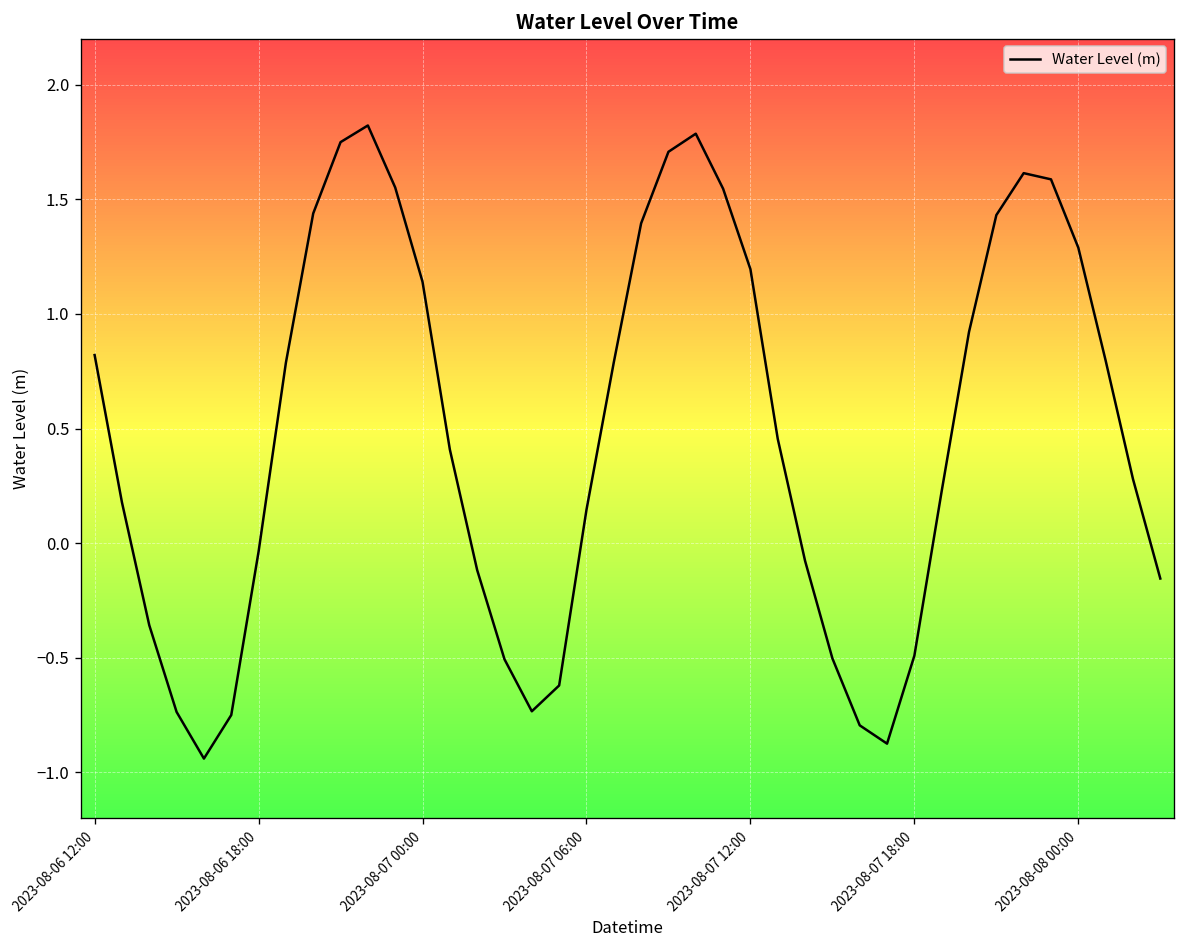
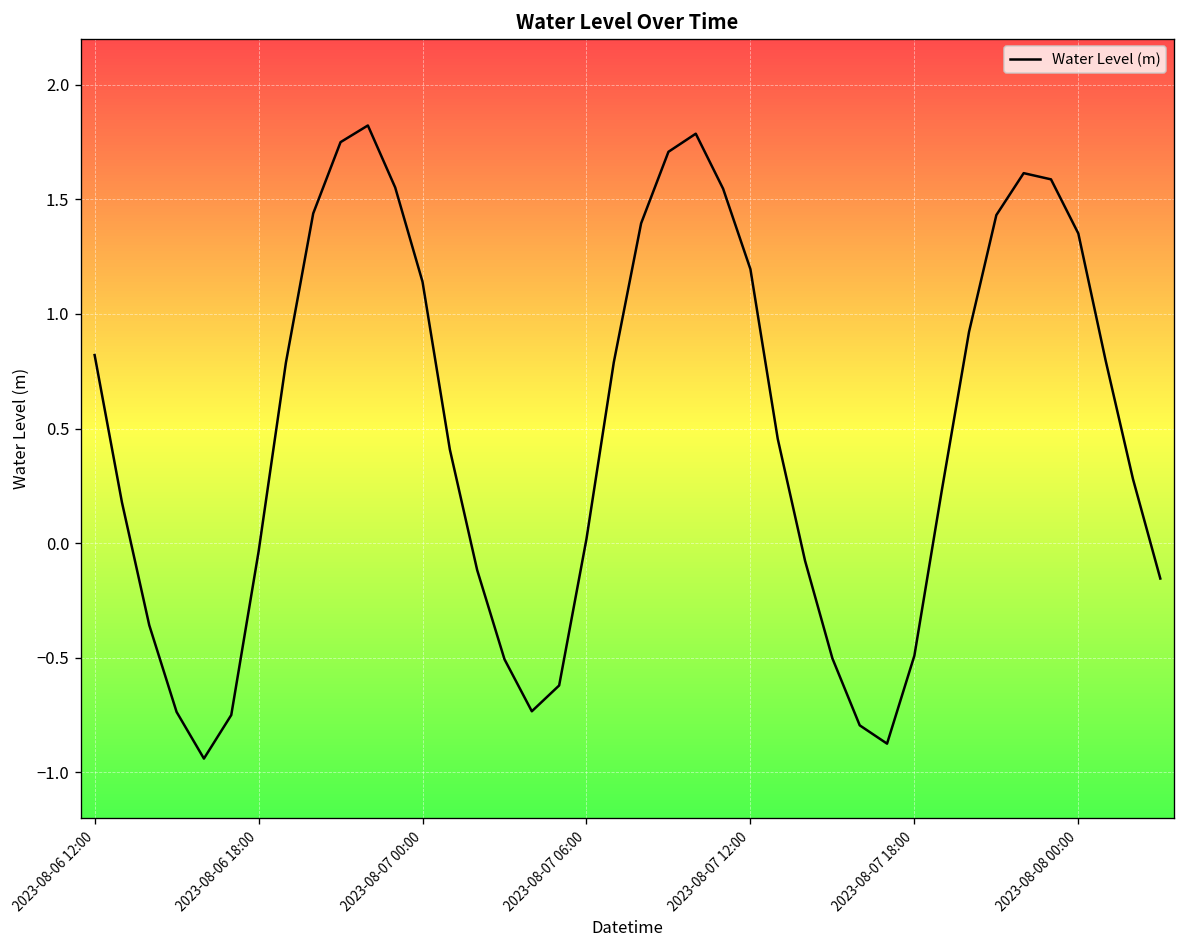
2023-08-07 06:00: 0.15 -> 0.02
2023-08-08 00:00: 1.29 -> 1.35
